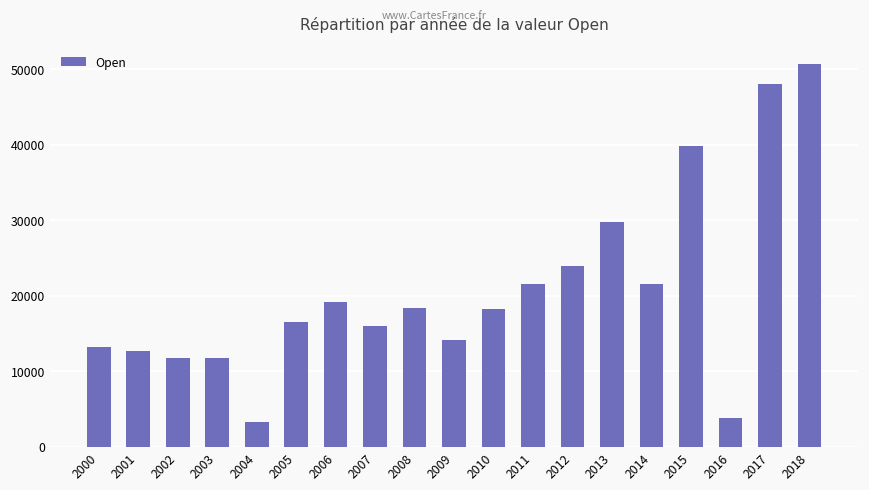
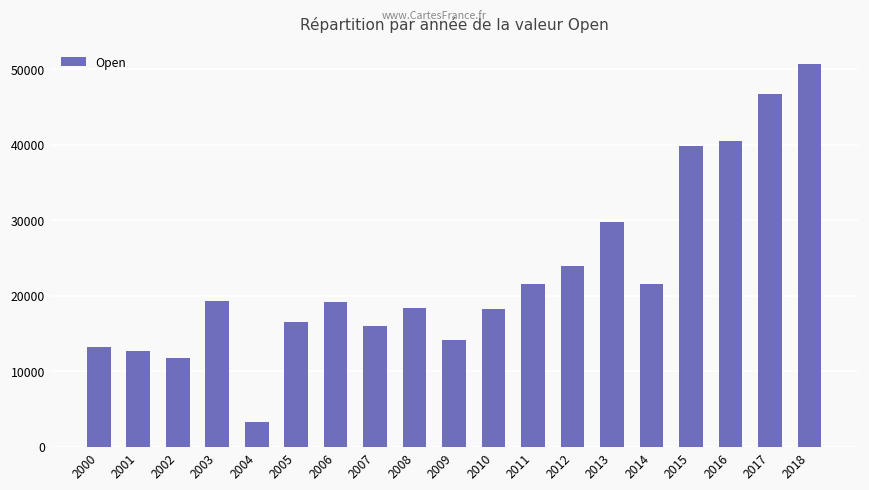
2003: 12000 -> 19000
2016: 4000 -> 40000
2017: 48000 -> 47000
